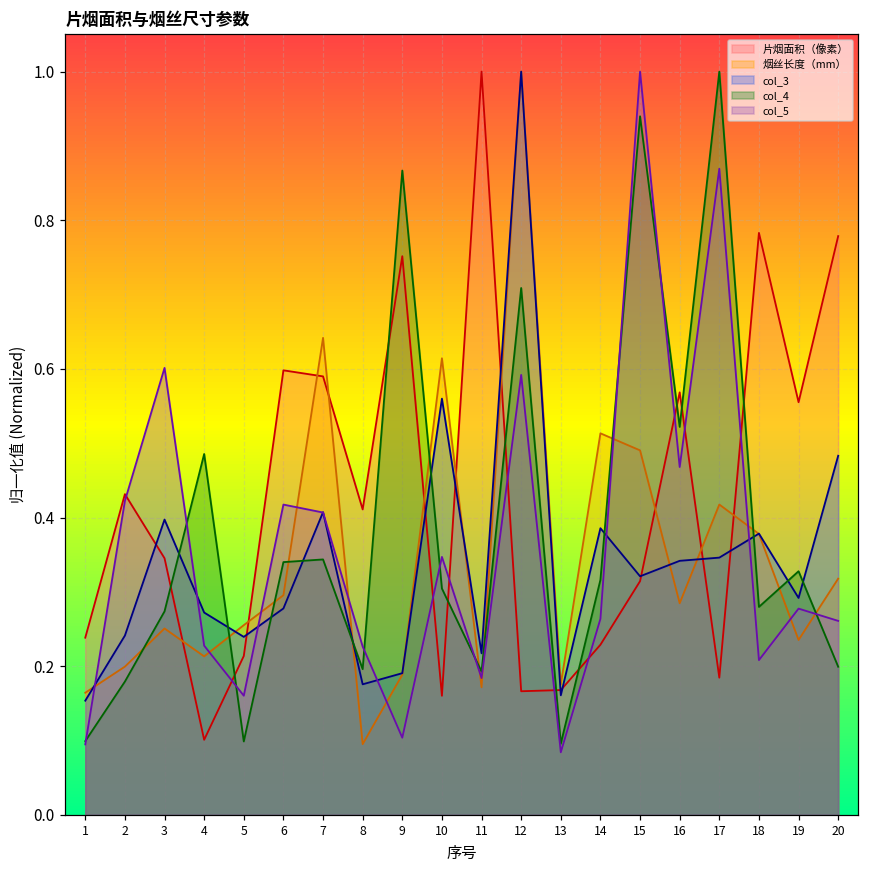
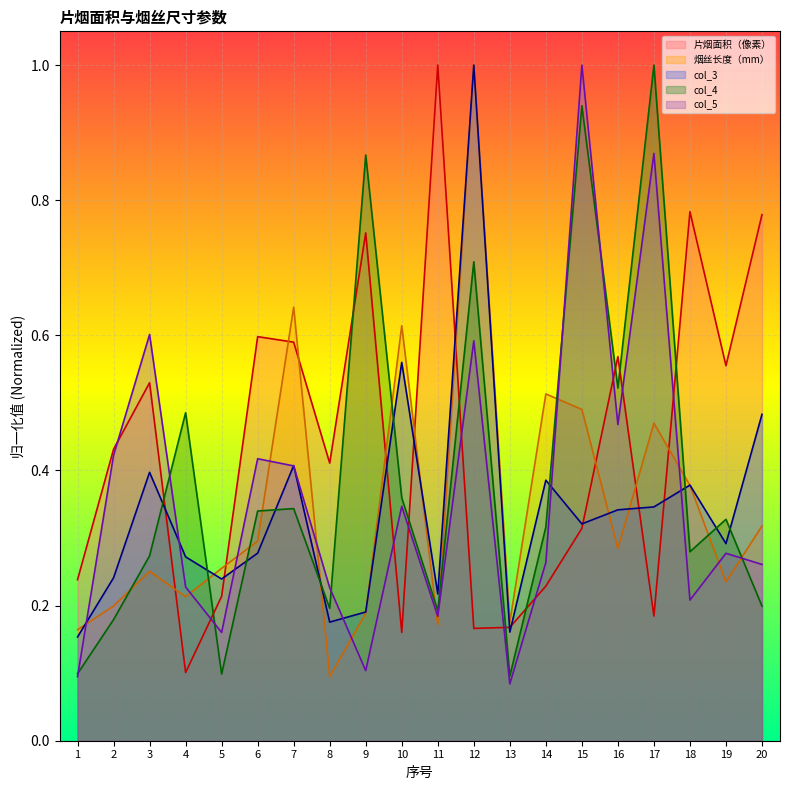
片烟面积（像素）, 3: 0.35 -> 0.53
col_4, 10: 0.30 -> 0.36
烟丝长度（mm）, 17: 0.42 -> 0.47
